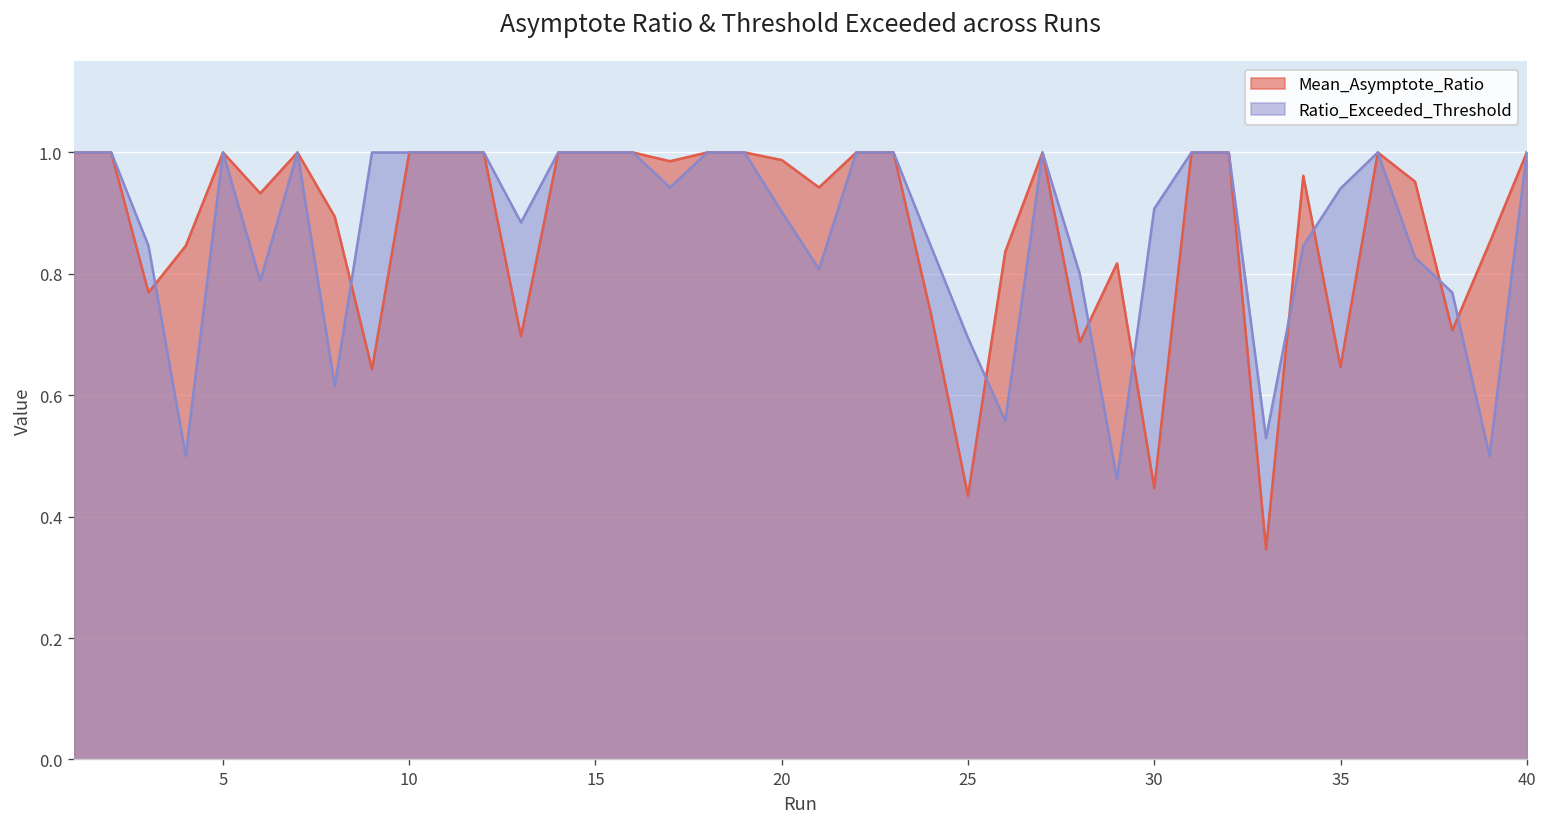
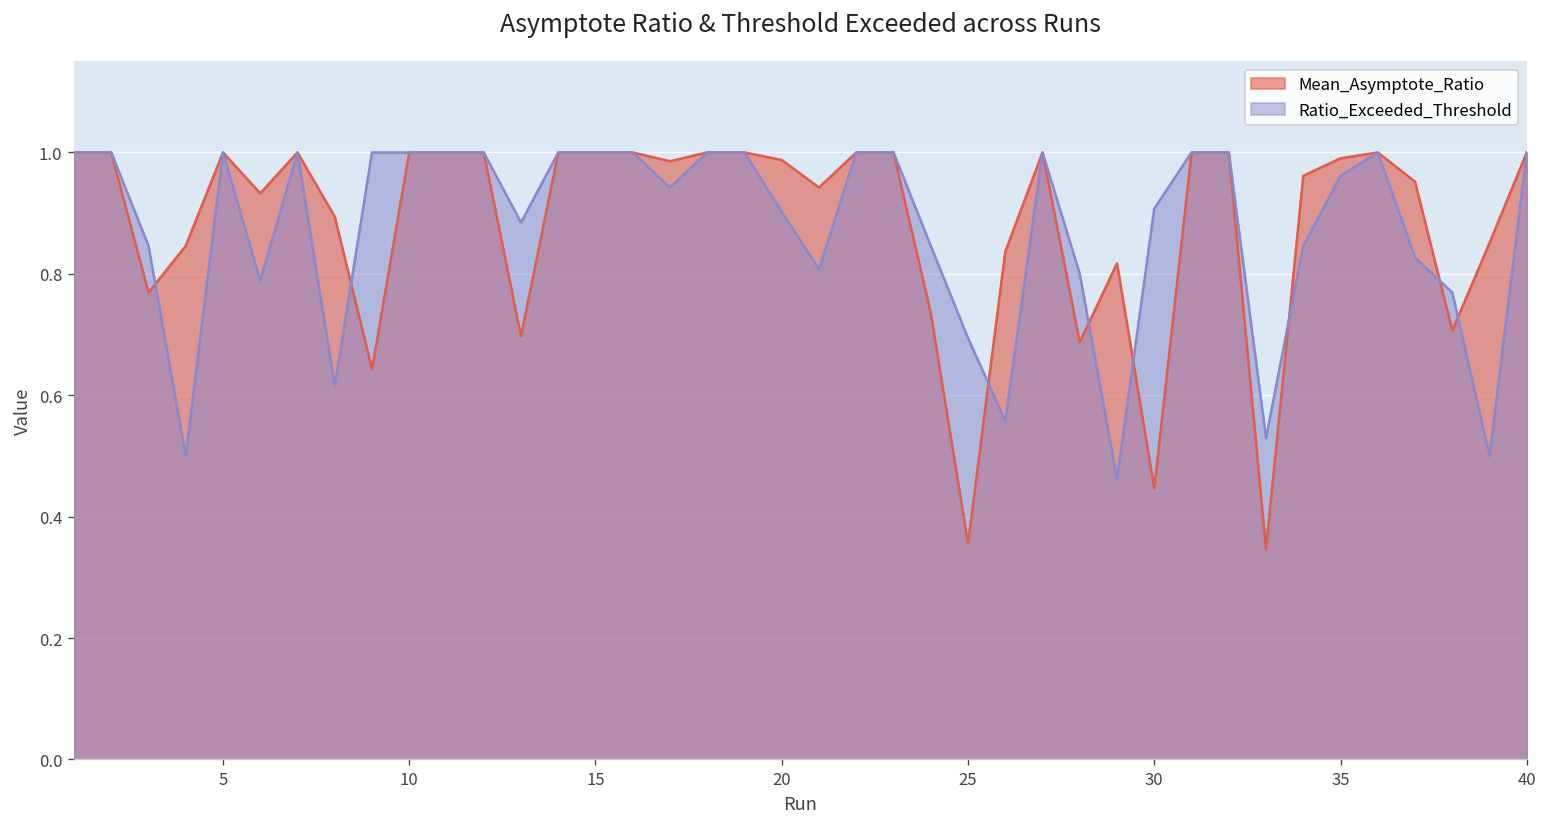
Mean_Asymptote_Ratio, 25: 0.43 -> 0.36
Mean_Asymptote_Ratio, 35: 0.65 -> 0.99
Ratio_Exceeded_Threshold, 35: 0.94 -> 0.96
